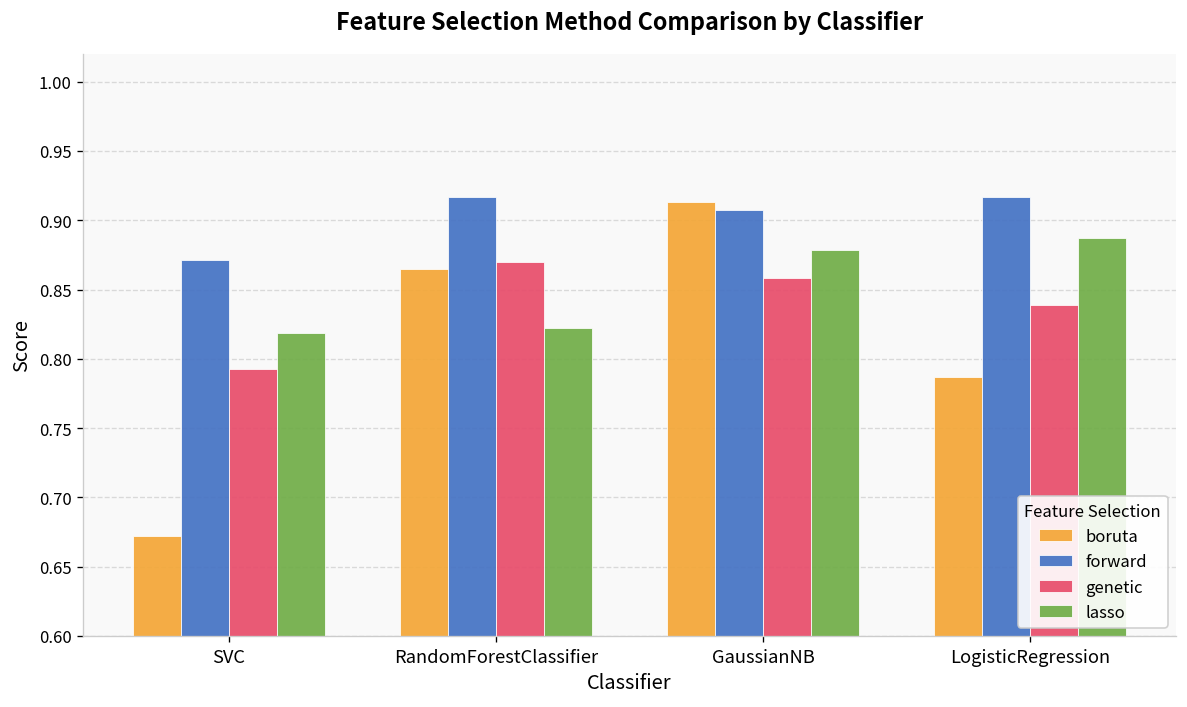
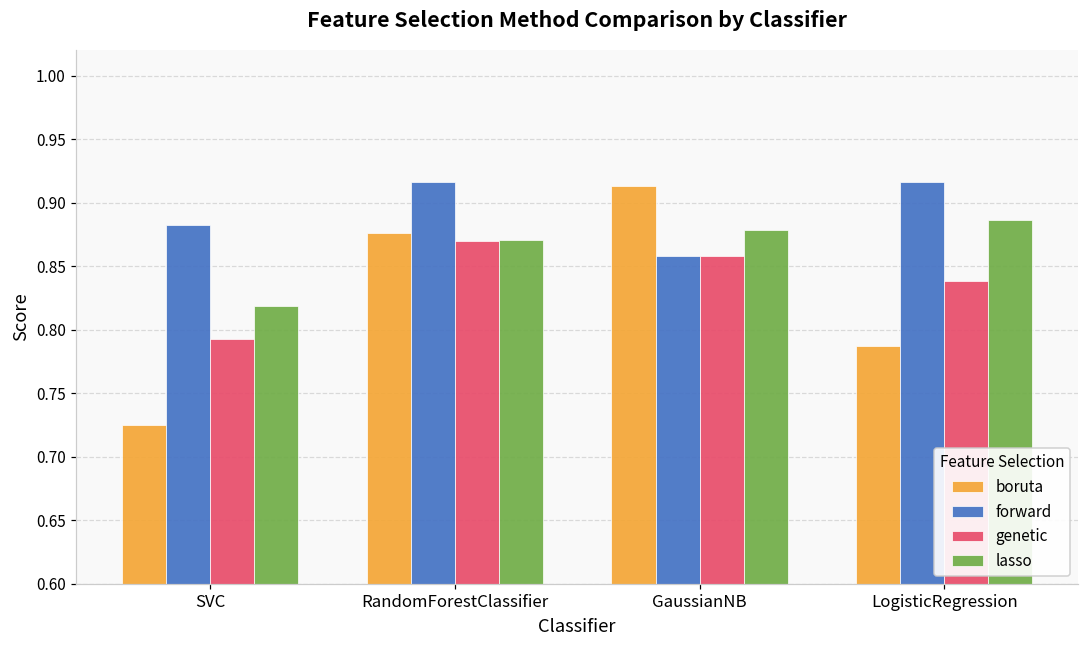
boruta, SVC: 0.672 -> 0.725
forward, SVC: 0.871 -> 0.882
boruta, RandomForestClassifier: 0.865 -> 0.876
lasso, RandomForestClassifier: 0.822 -> 0.871
forward, GaussianNB: 0.907 -> 0.858
